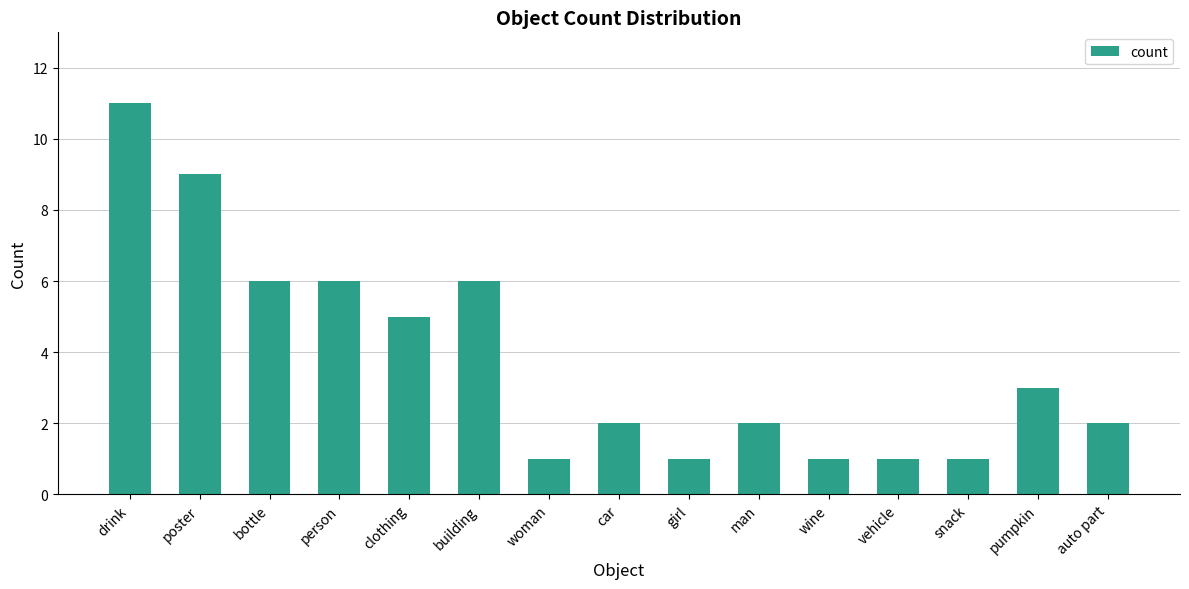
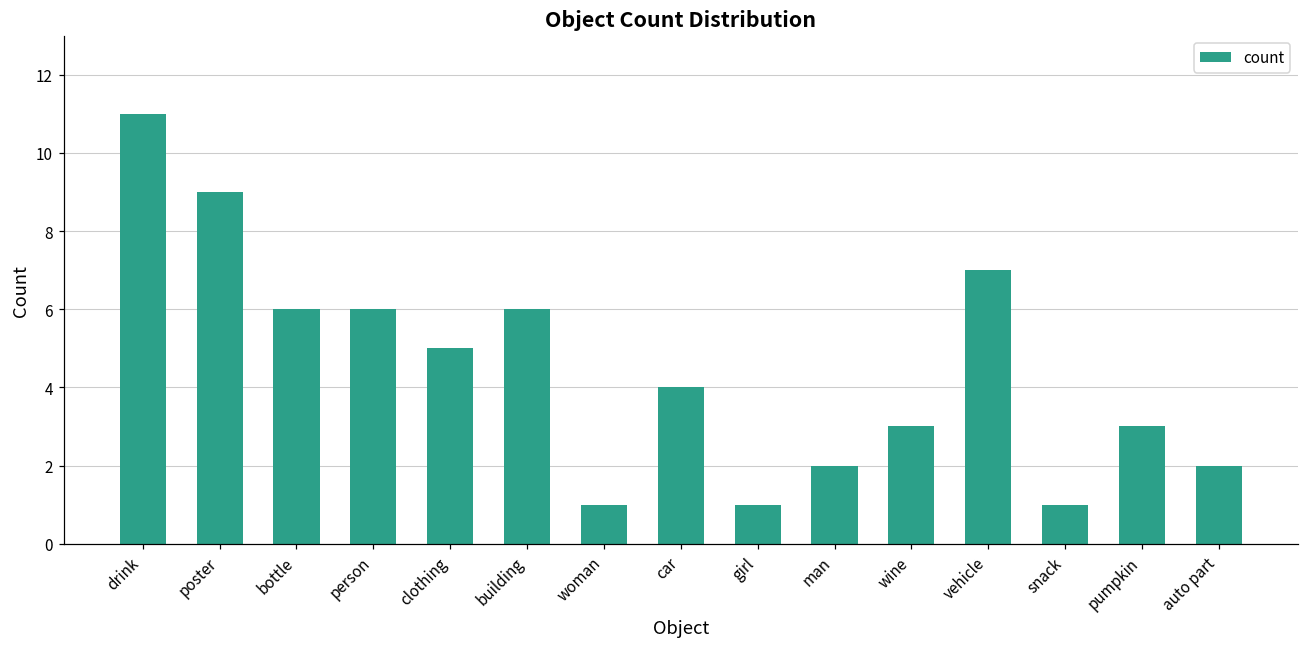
car: 2 -> 4
wine: 1 -> 3
vehicle: 1 -> 7
